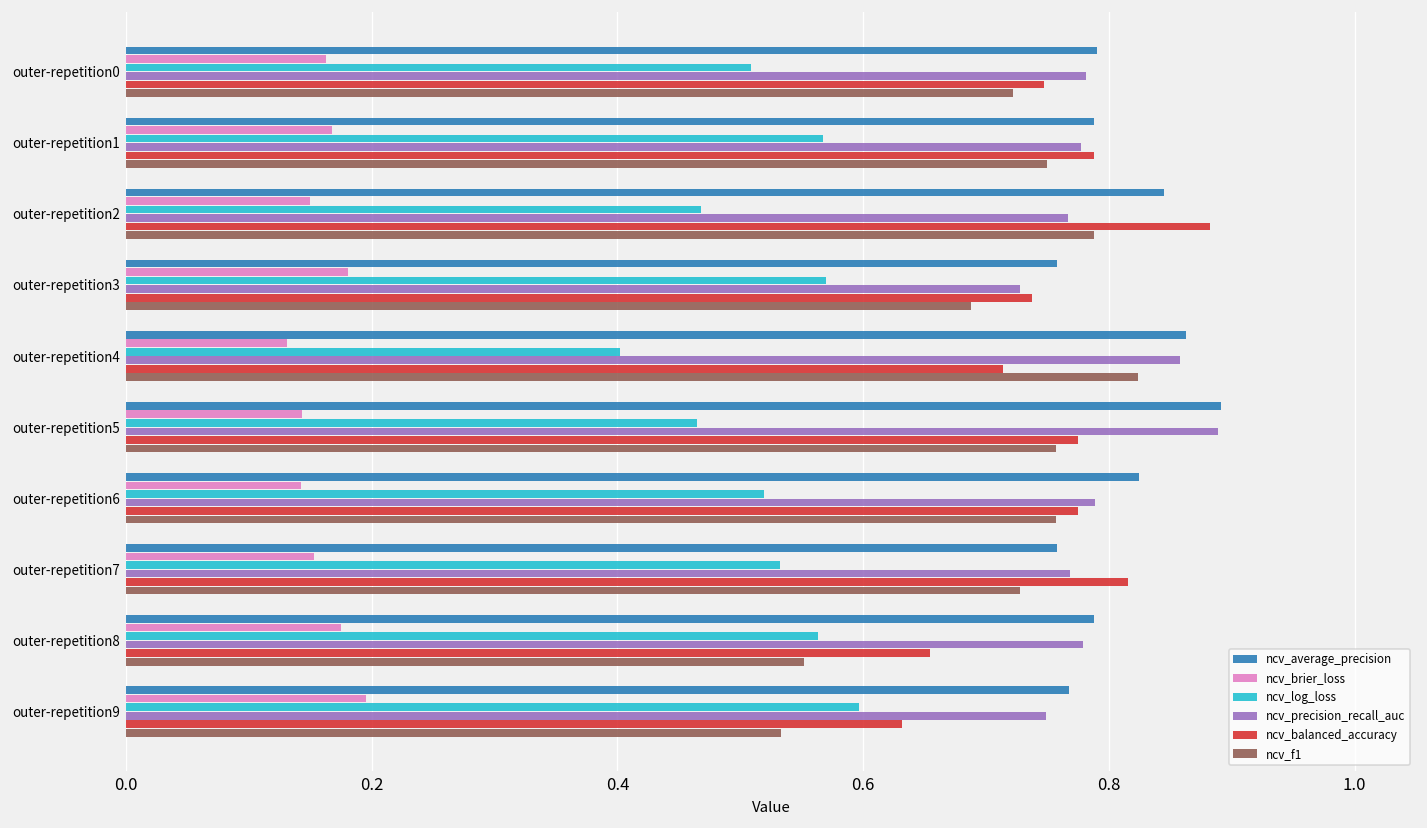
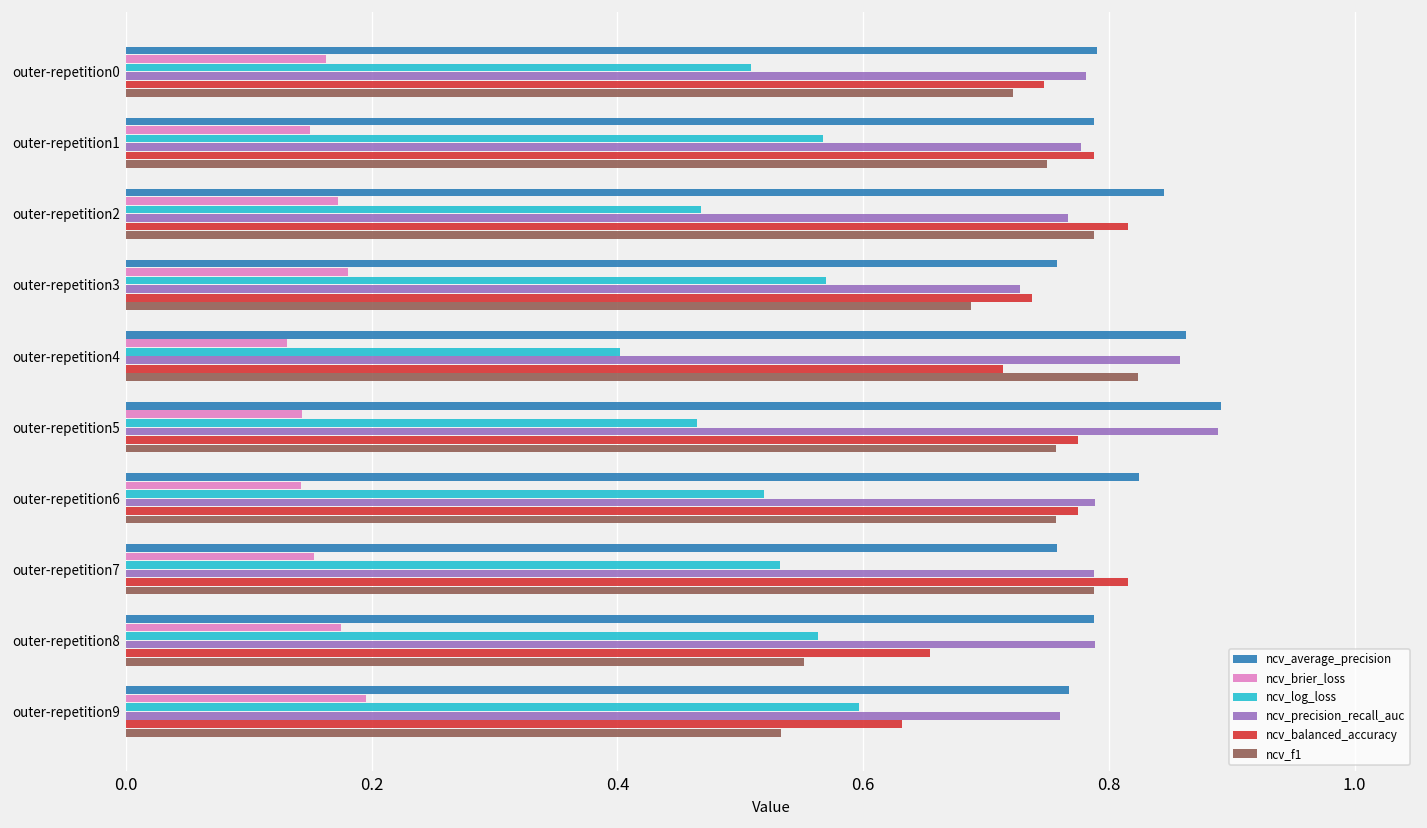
ncv_brier_loss, outer-repetition1: 0.167 -> 0.150
ncv_brier_loss, outer-repetition2: 0.150 -> 0.173
ncv_balanced_accuracy, outer-repetition2: 0.882 -> 0.816
ncv_precision_recall_auc, outer-repetition7: 0.769 -> 0.788
ncv_f1, outer-repetition7: 0.728 -> 0.788
ncv_precision_recall_auc, outer-repetition8: 0.779 -> 0.789
ncv_precision_recall_auc, outer-repetition9: 0.749 -> 0.761
